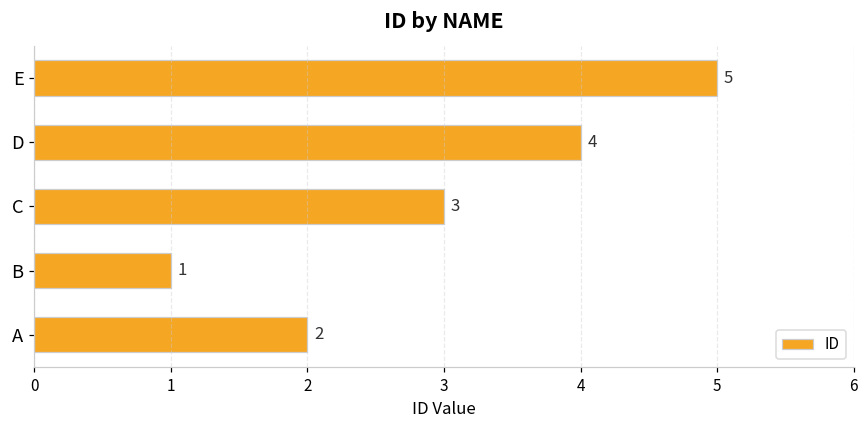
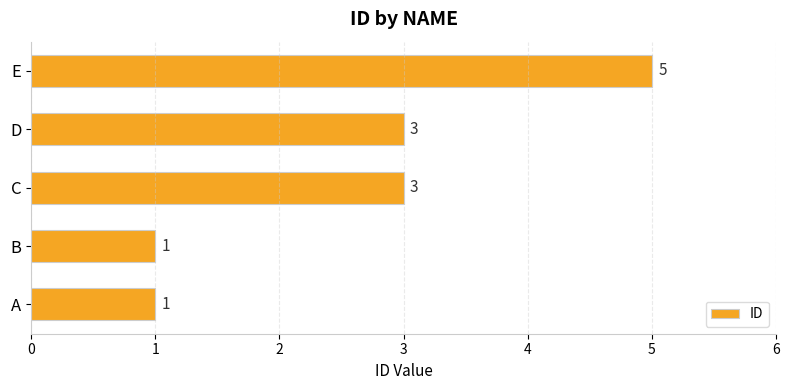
D: 4 -> 3
A: 2 -> 1
